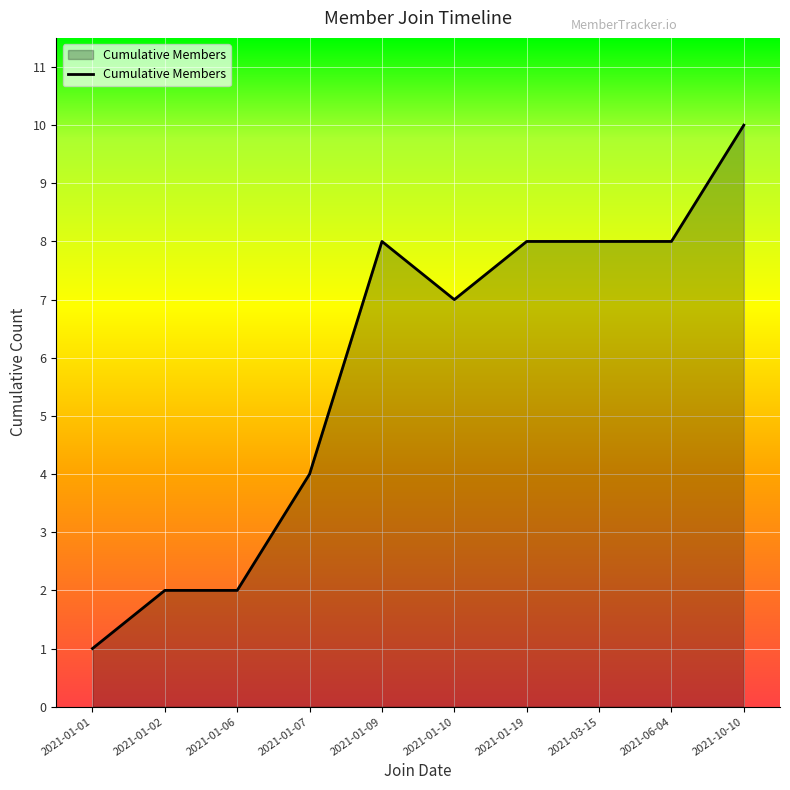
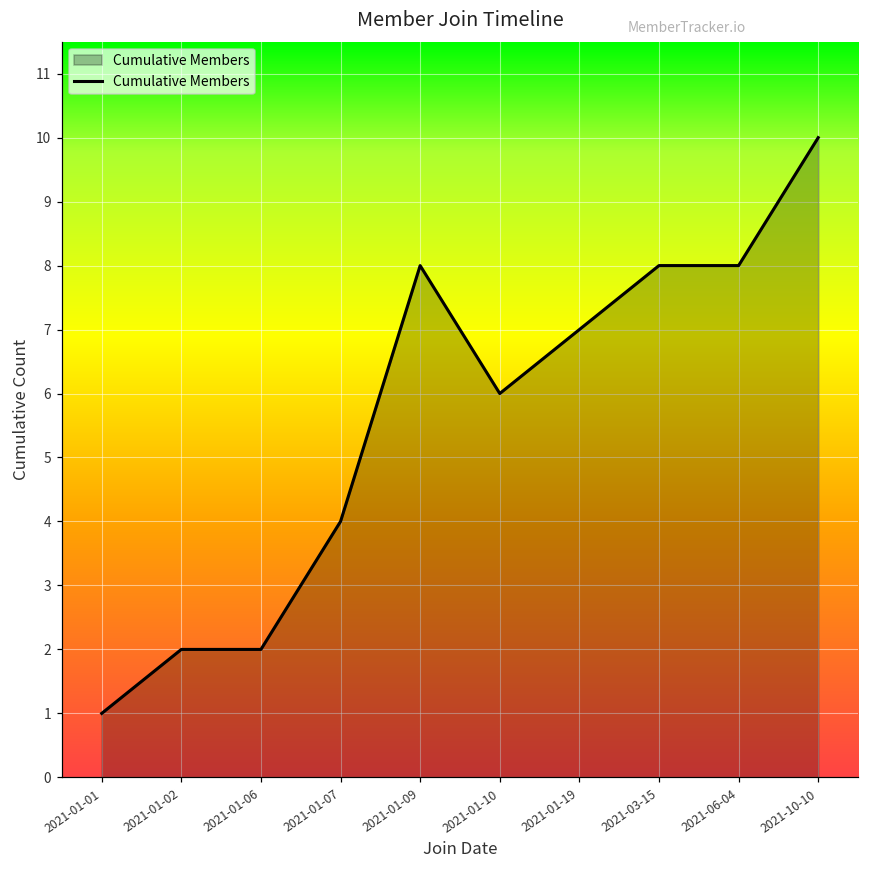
2021-01-10: 7 -> 6
2021-01-19: 8 -> 7
